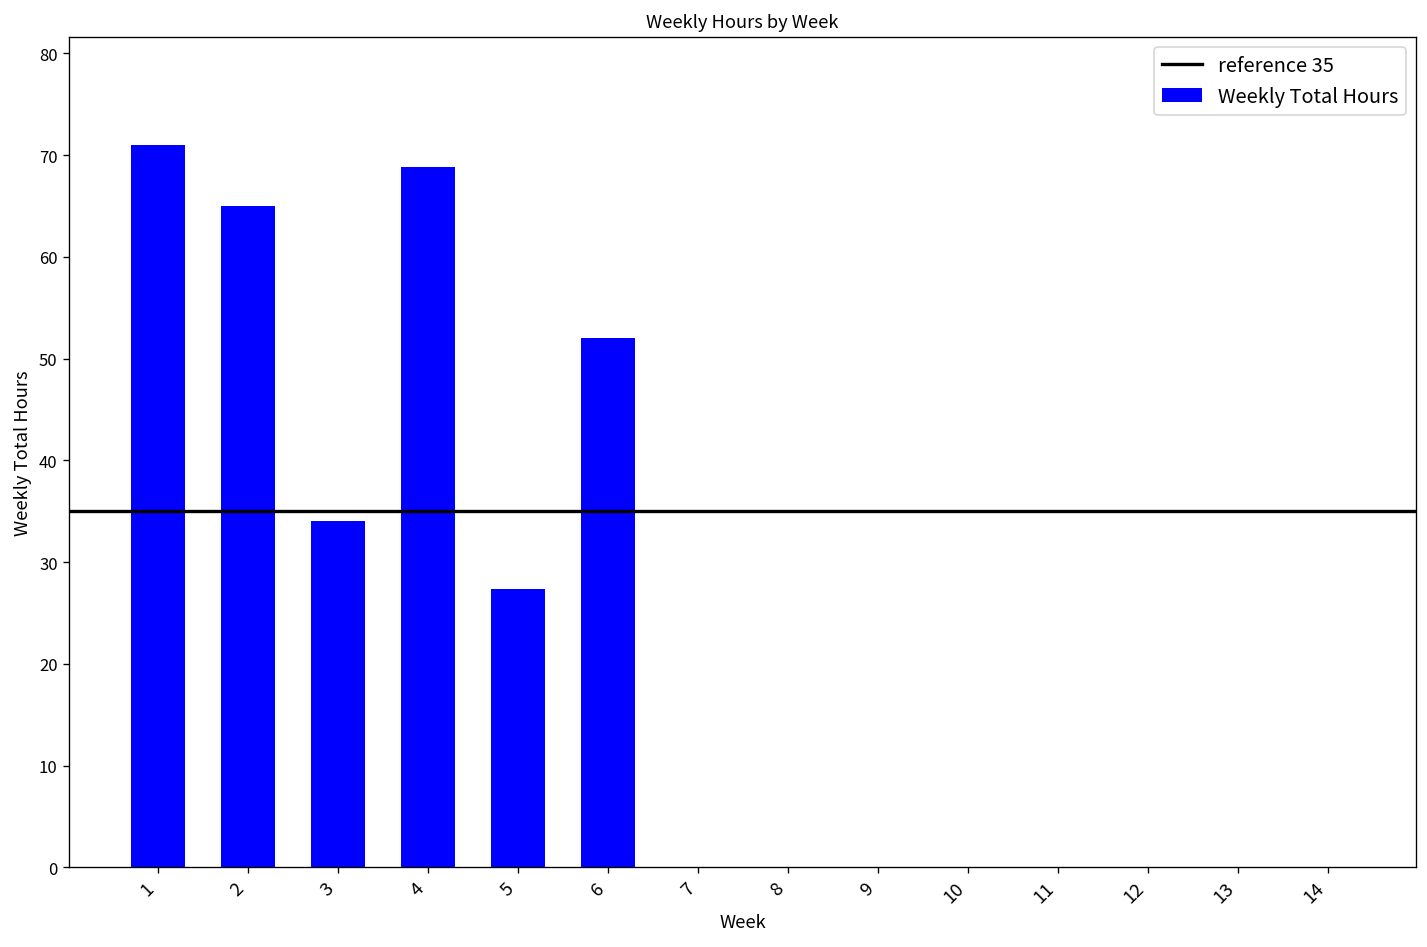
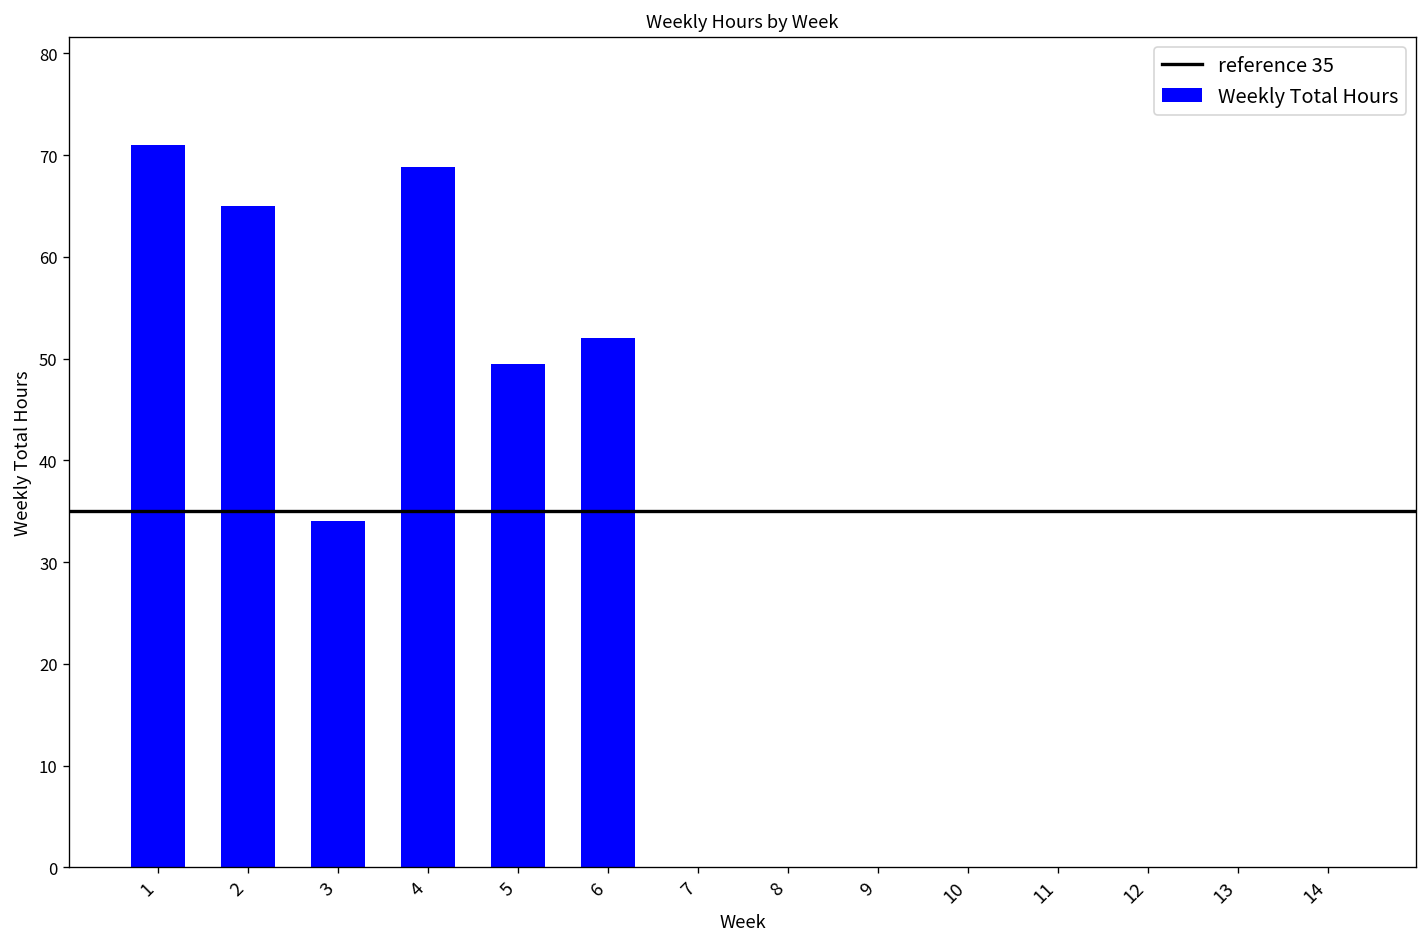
5: 27 -> 50
